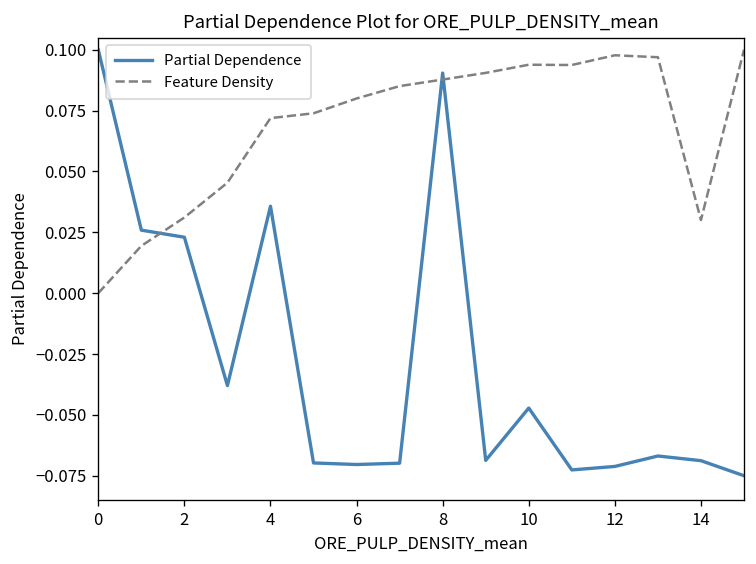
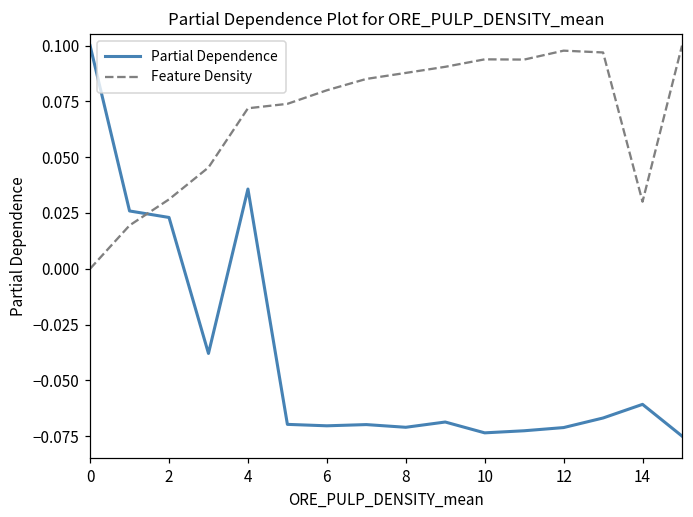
Partial Dependence, 8: 0.090 -> -0.071
Partial Dependence, 10: -0.047 -> -0.074
Partial Dependence, 14: -0.069 -> -0.061
